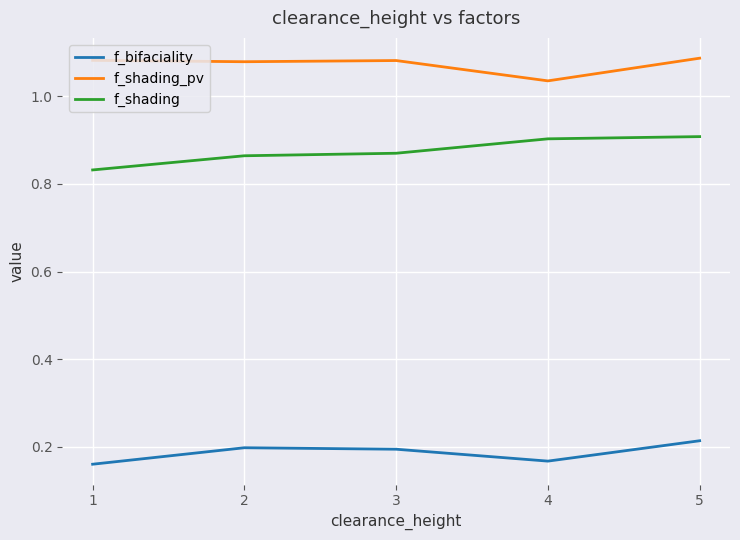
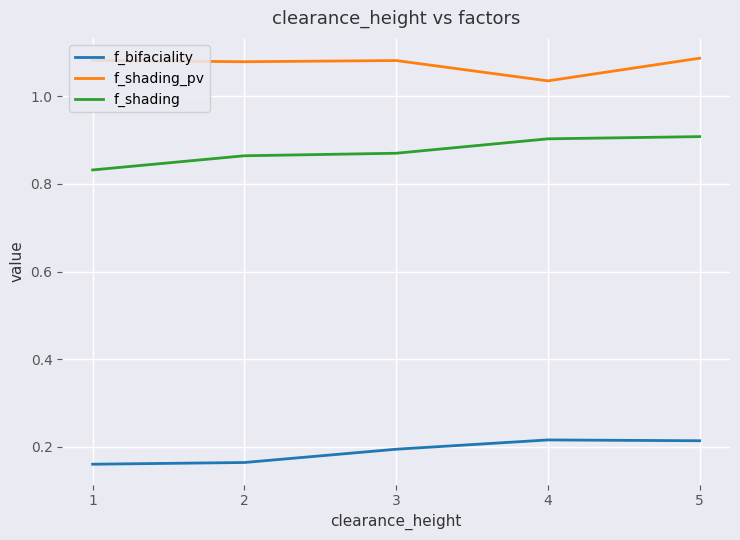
f_bifaciality, 2: 0.20 -> 0.16
f_bifaciality, 4: 0.17 -> 0.22
